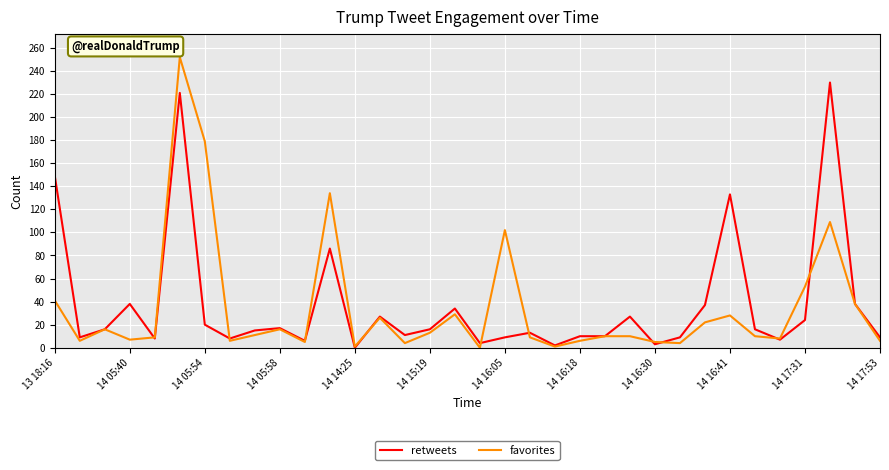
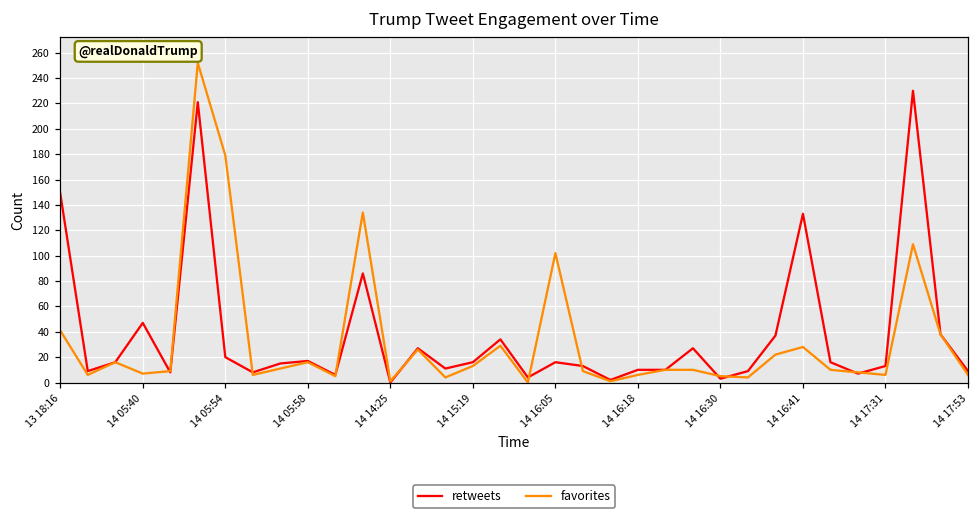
retweets, 14 05:40: 38 -> 47
retweets, 14 16:05: 9 -> 16
retweets, 14 17:31: 24 -> 13
favorites, 14 17:31: 53 -> 6
